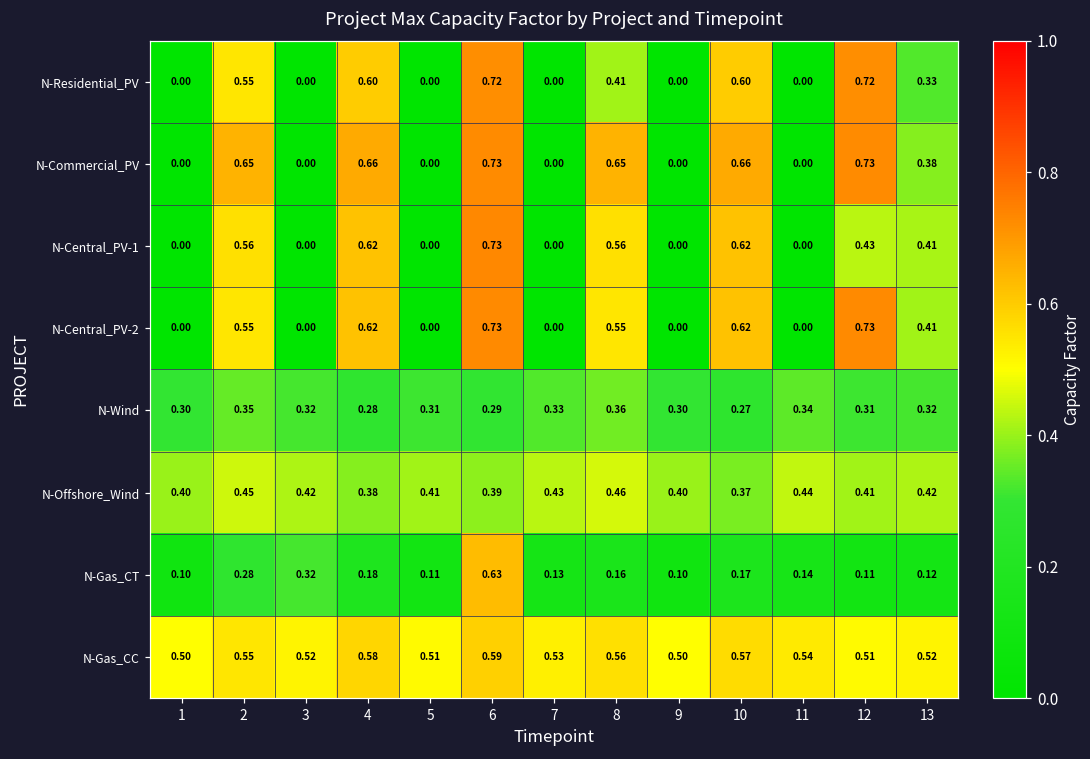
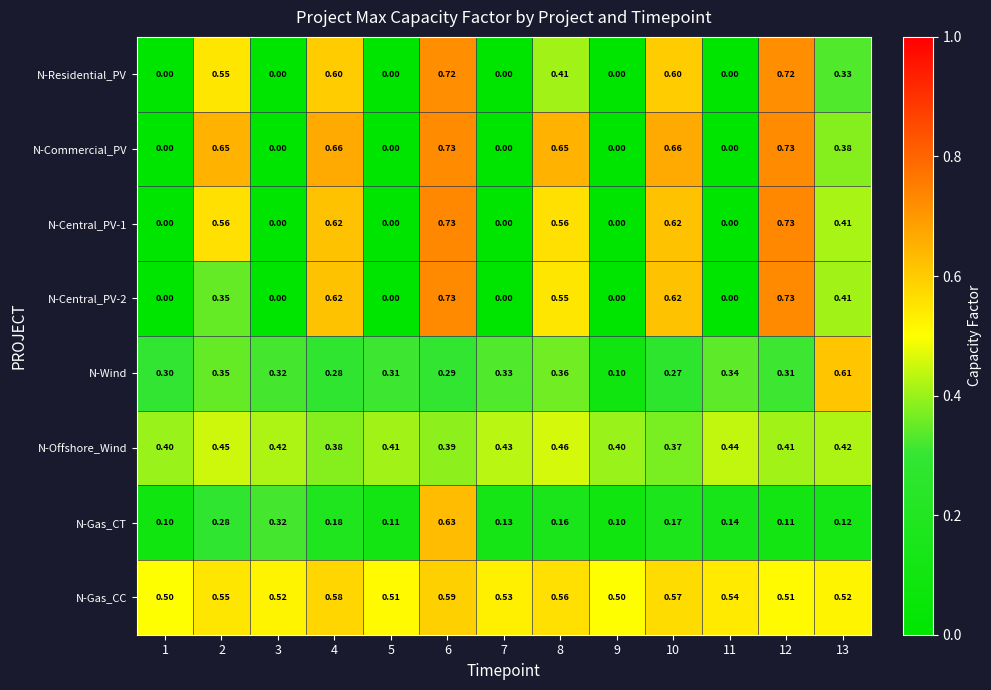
N-Central_PV-1, 12: 0.43 -> 0.73
N-Central_PV-2, 2: 0.55 -> 0.35
N-Wind, 9: 0.30 -> 0.10
N-Wind, 13: 0.32 -> 0.61
